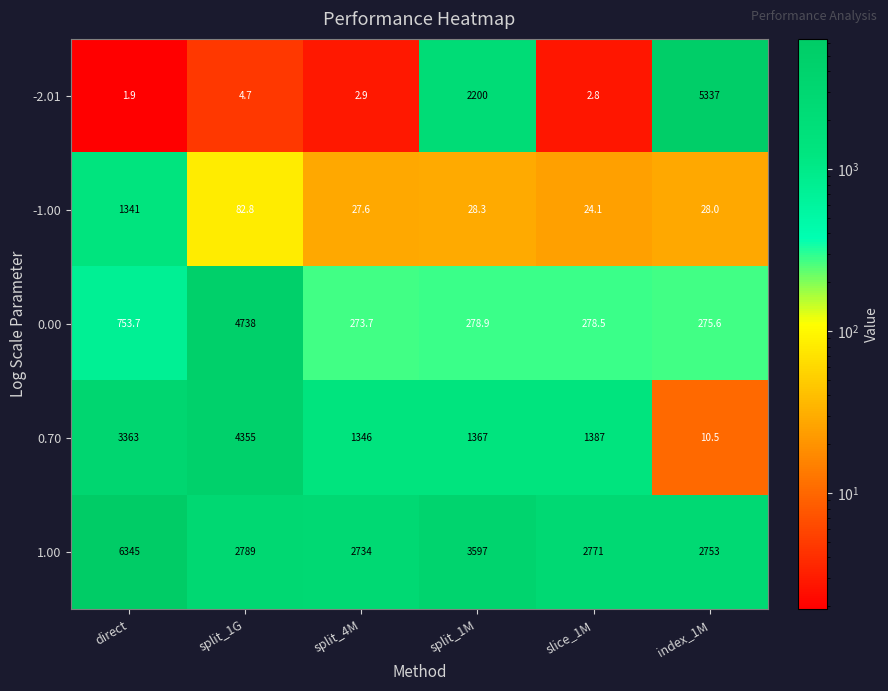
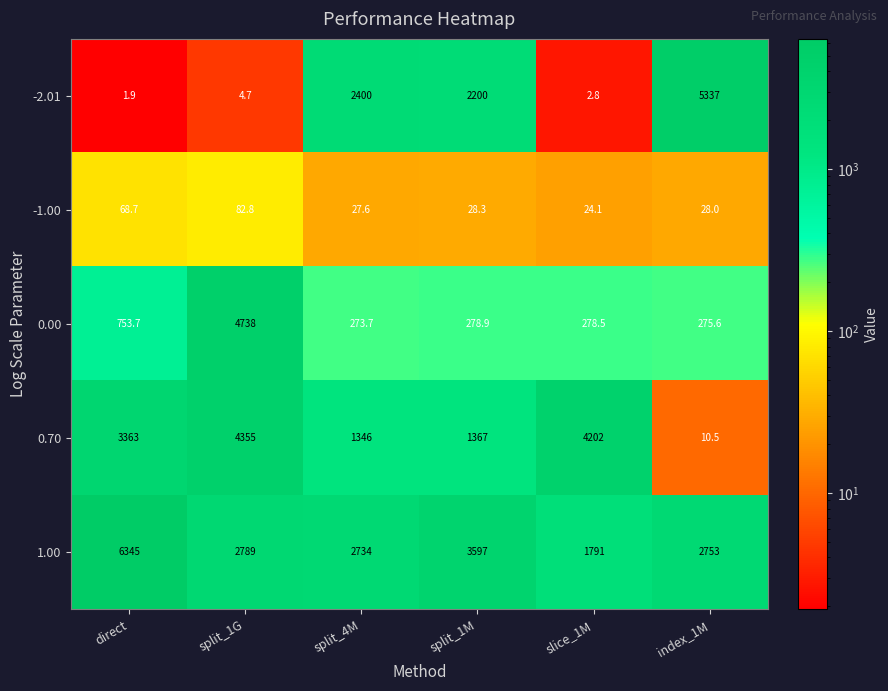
-2.01, split_4M: 2.9 -> 2400
-1.00, direct: 1341 -> 68.7
0.70, slice_1M: 1387 -> 4202
1.00, slice_1M: 2771 -> 1791
